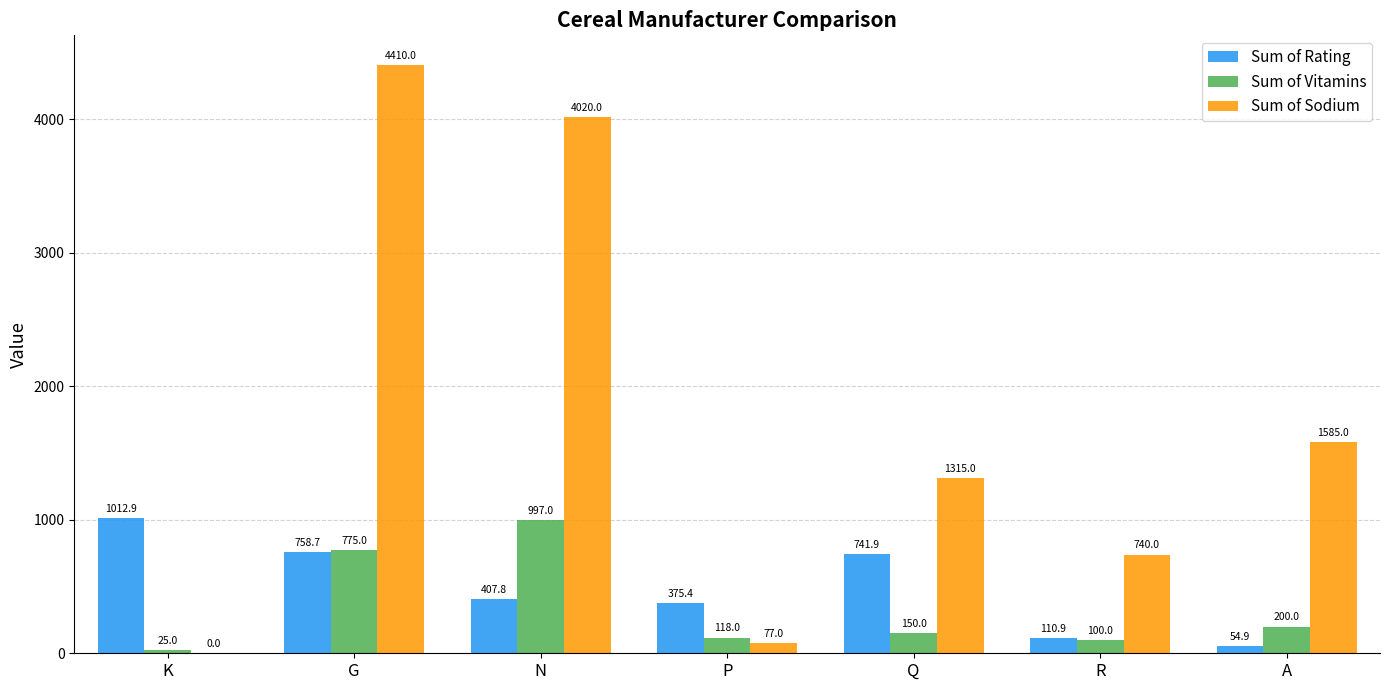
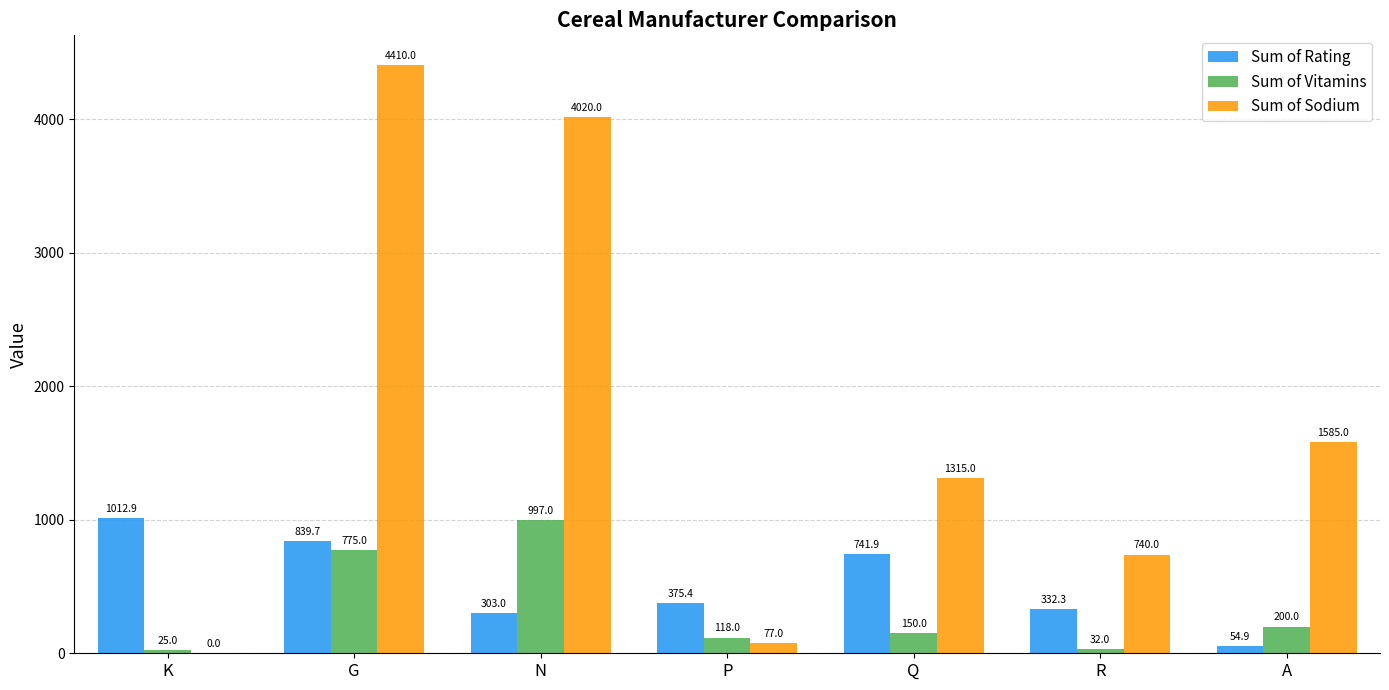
Sum of Rating, G: 758.7 -> 839.7
Sum of Rating, N: 407.8 -> 303.0
Sum of Rating, R: 110.9 -> 332.3
Sum of Vitamins, R: 100.0 -> 32.0
